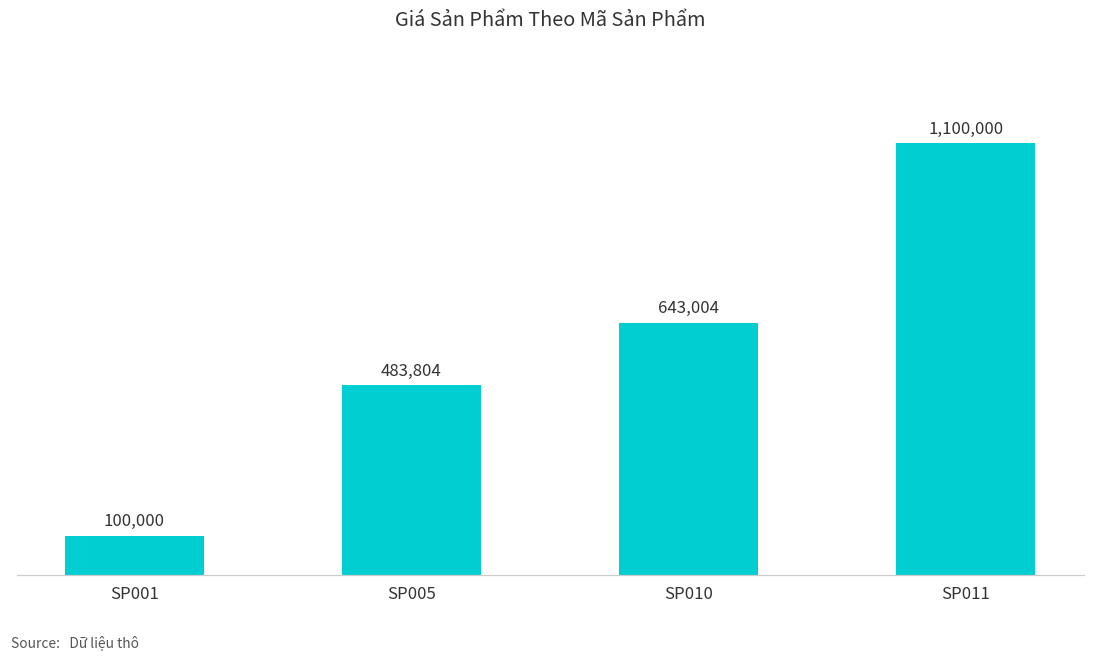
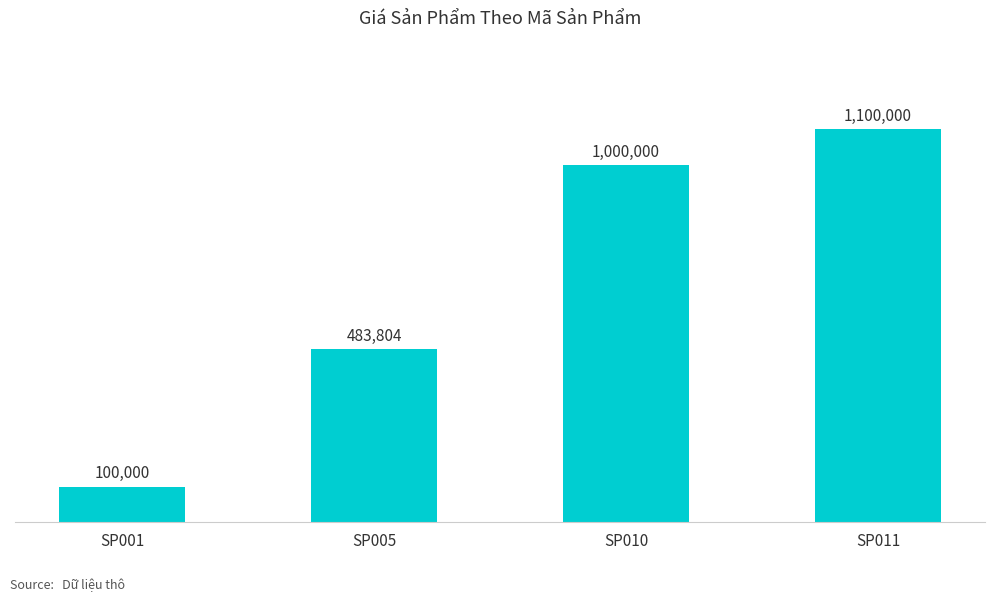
SP010: 643,004 -> 1,000,000
